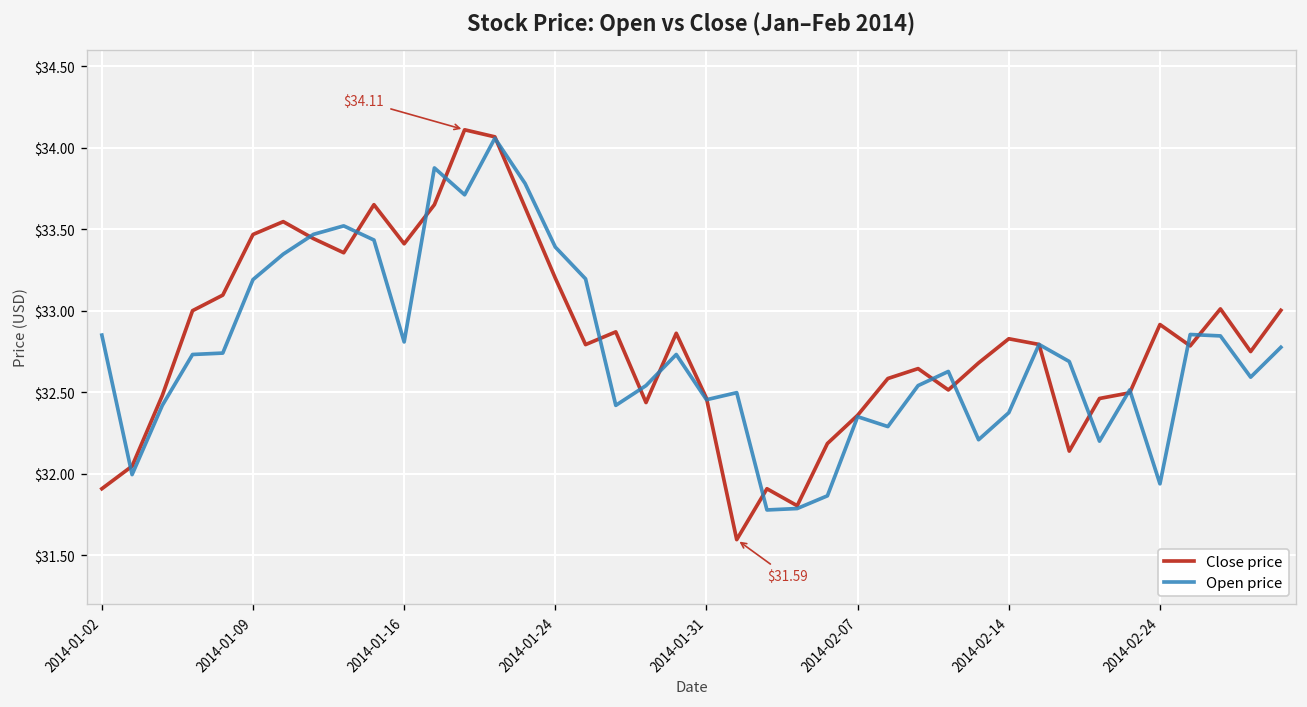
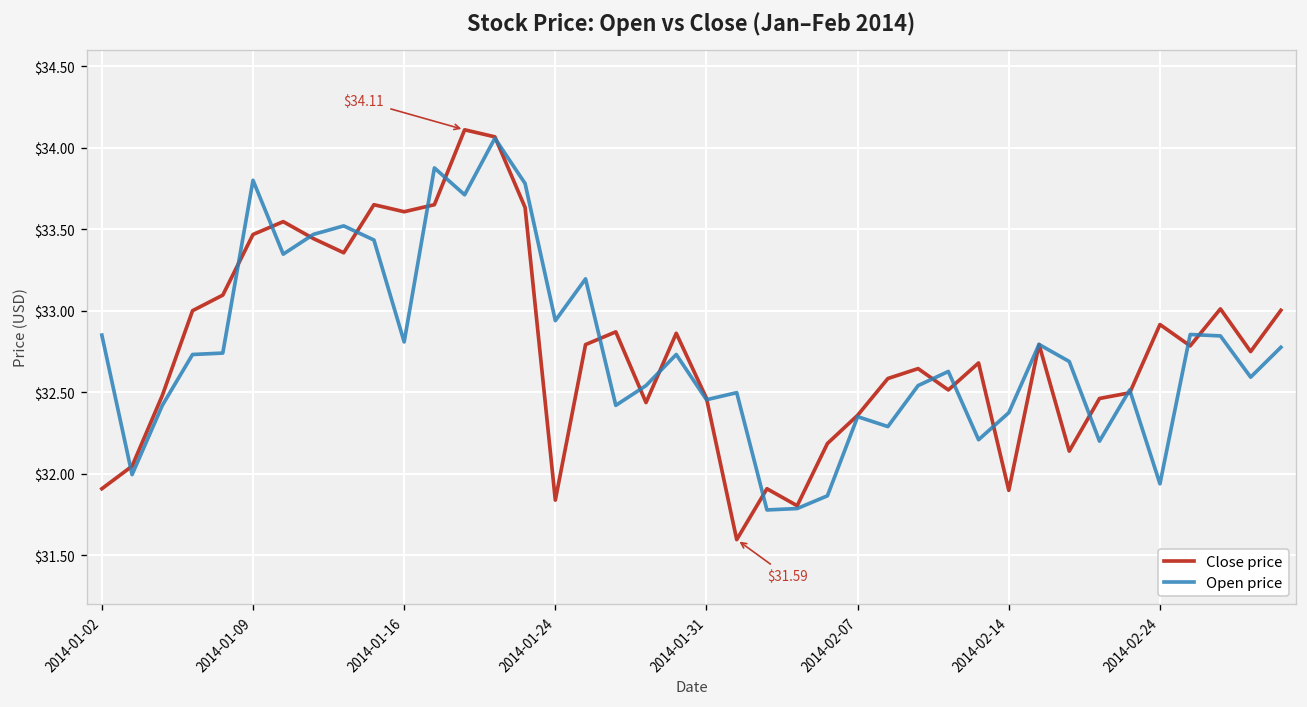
Open price, 2014-01-09: $33.19 -> $33.80
Close price, 2014-01-16: $33.41 -> $33.61
Close price, 2014-01-24: $33.20 -> $31.84
Open price, 2014-01-24: $33.39 -> $32.94
Close price, 2014-02-14: $32.83 -> $31.90
